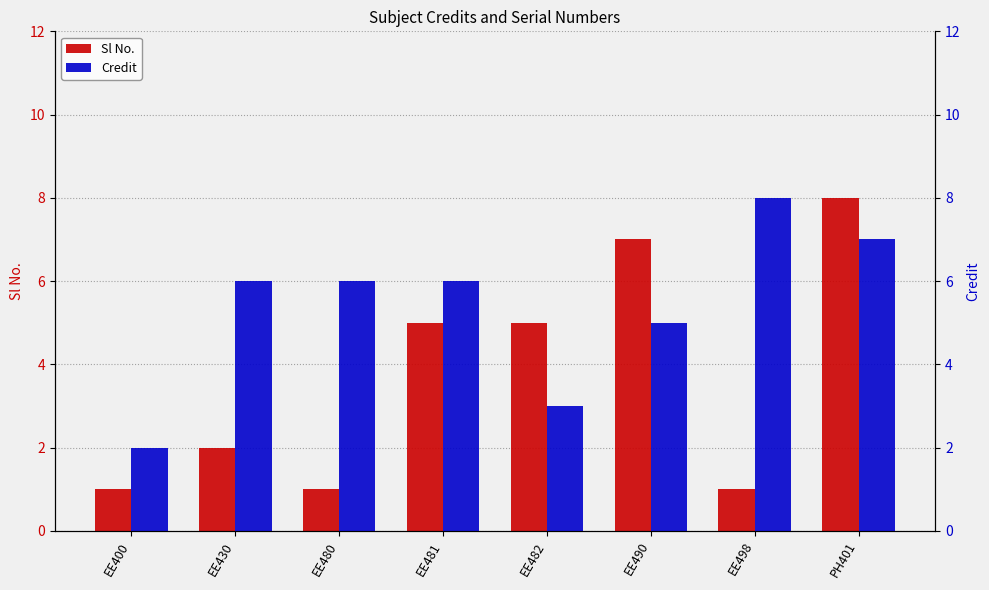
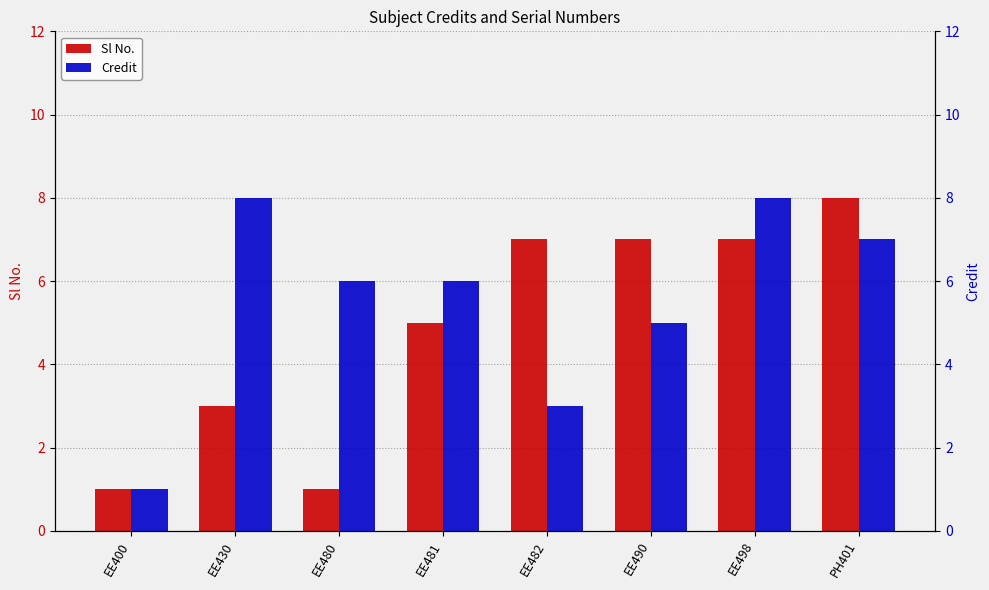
Sl No., EE430: 2 -> 3
Sl No., EE482: 5 -> 7
Sl No., EE498: 1 -> 7
Credit, EE400: 2 -> 1
Credit, EE430: 6 -> 8
